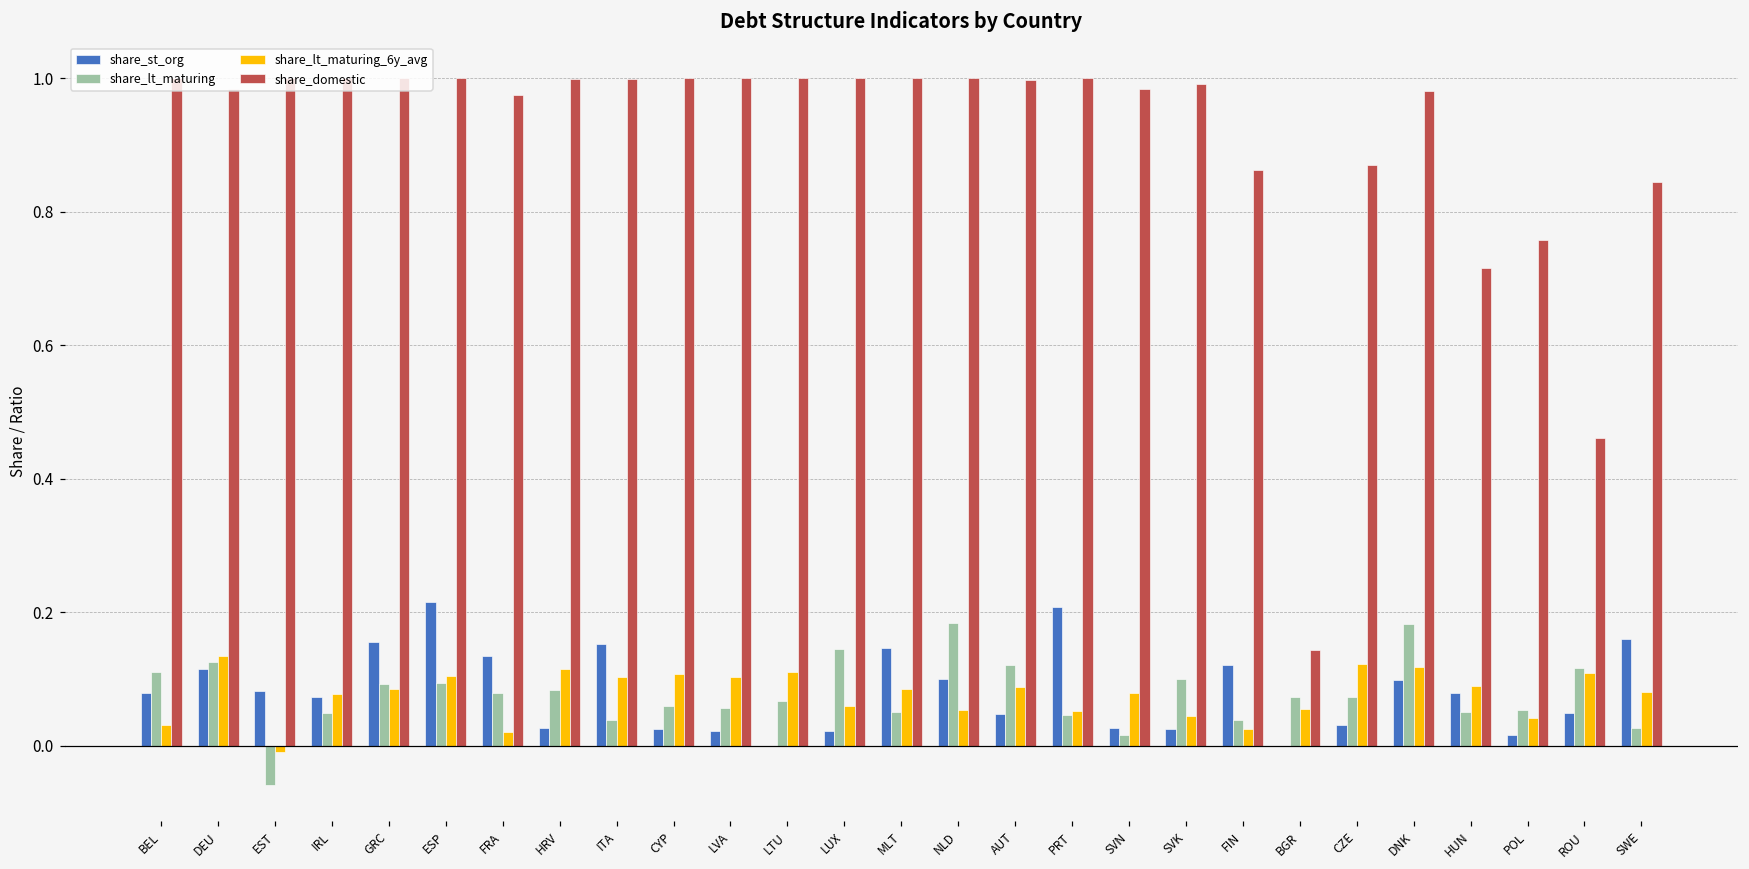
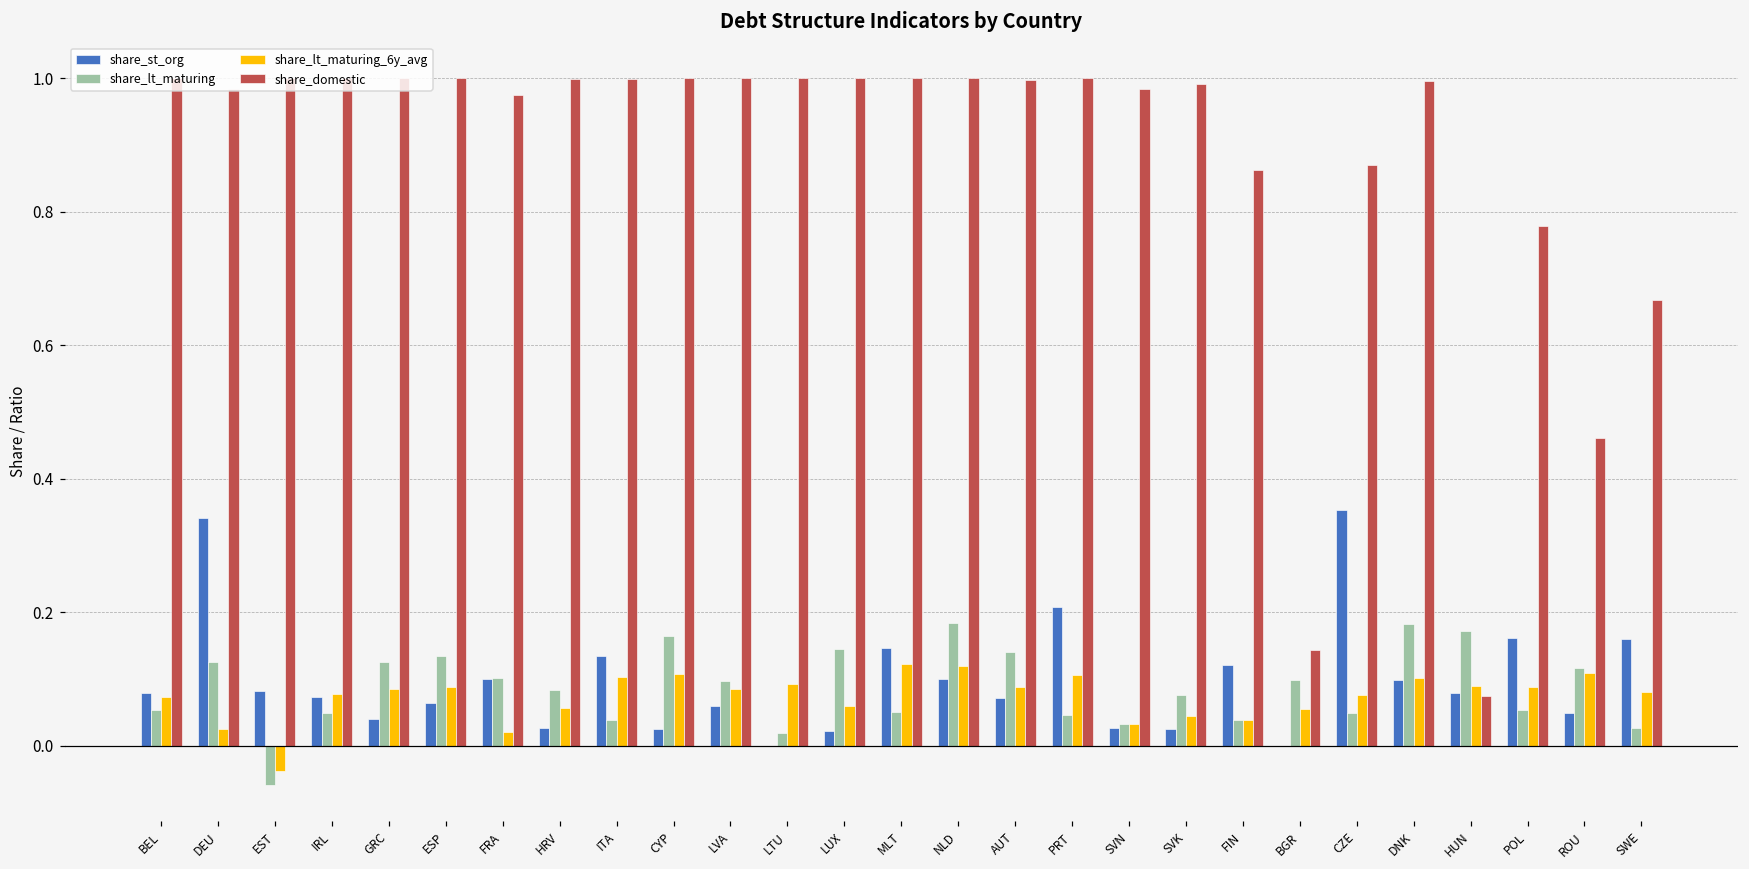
share_lt_maturing, BEL: 0.11 -> 0.05
share_lt_maturing_6y_avg, BEL: 0.03 -> 0.07
share_st_org, DEU: 0.12 -> 0.34
share_lt_maturing_6y_avg, DEU: 0.13 -> 0.02
share_lt_maturing_6y_avg, EST: -0.01 -> -0.04
share_st_org, GRC: 0.16 -> 0.04
share_lt_maturing, GRC: 0.09 -> 0.13
share_st_org, ESP: 0.22 -> 0.06
share_lt_maturing, ESP: 0.09 -> 0.13
share_lt_maturing_6y_avg, ESP: 0.11 -> 0.09
share_st_org, FRA: 0.14 -> 0.10
share_lt_maturing, FRA: 0.08 -> 0.10
share_lt_maturing_6y_avg, HRV: 0.11 -> 0.06
share_st_org, ITA: 0.15 -> 0.13
share_lt_maturing, CYP: 0.06 -> 0.16
share_st_org, LVA: 0.02 -> 0.06
share_lt_maturing, LVA: 0.06 -> 0.10
share_lt_maturing_6y_avg, LVA: 0.10 -> 0.08
share_lt_maturing, LTU: 0.07 -> 0.02
share_lt_maturing_6y_avg, LTU: 0.11 -> 0.09
share_lt_maturing_6y_avg, MLT: 0.09 -> 0.12
share_lt_maturing_6y_avg, NLD: 0.05 -> 0.12
share_st_org, AUT: 0.05 -> 0.07
share_lt_maturing, AUT: 0.12 -> 0.14
share_lt_maturing_6y_avg, PRT: 0.05 -> 0.11
share_lt_maturing, SVN: 0.02 -> 0.03
share_lt_maturing_6y_avg, SVN: 0.08 -> 0.03
share_lt_maturing, SVK: 0.10 -> 0.08
share_lt_maturing_6y_avg, FIN: 0.03 -> 0.04
share_lt_maturing, BGR: 0.07 -> 0.10
share_st_org, CZE: 0.03 -> 0.35
share_lt_maturing, CZE: 0.07 -> 0.05
share_lt_maturing_6y_avg, CZE: 0.12 -> 0.08
share_lt_maturing_6y_avg, DNK: 0.12 -> 0.10
share_domestic, DNK: 0.98 -> 1.00
share_lt_maturing, HUN: 0.05 -> 0.17
share_domestic, HUN: 0.72 -> 0.07
share_st_org, POL: 0.02 -> 0.16
share_lt_maturing_6y_avg, POL: 0.04 -> 0.09
share_domestic, POL: 0.76 -> 0.78
share_domestic, SWE: 0.84 -> 0.67
